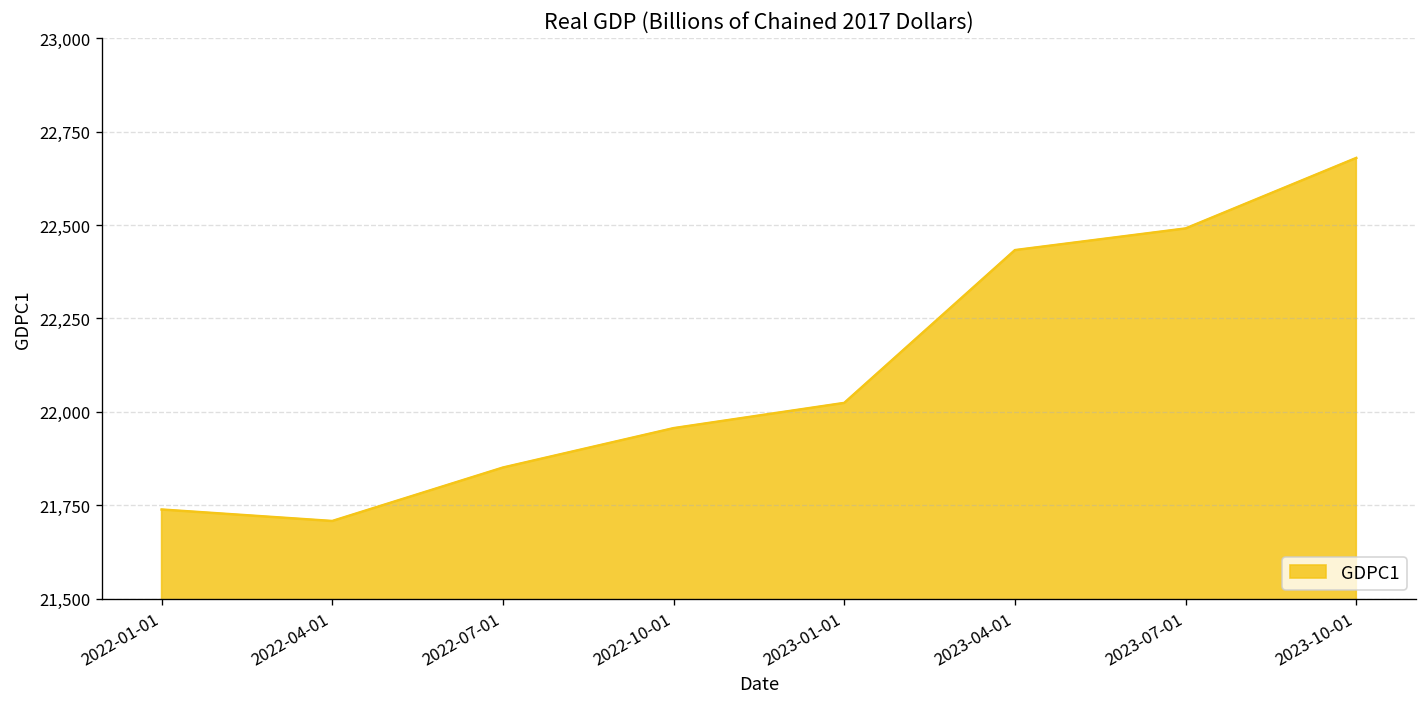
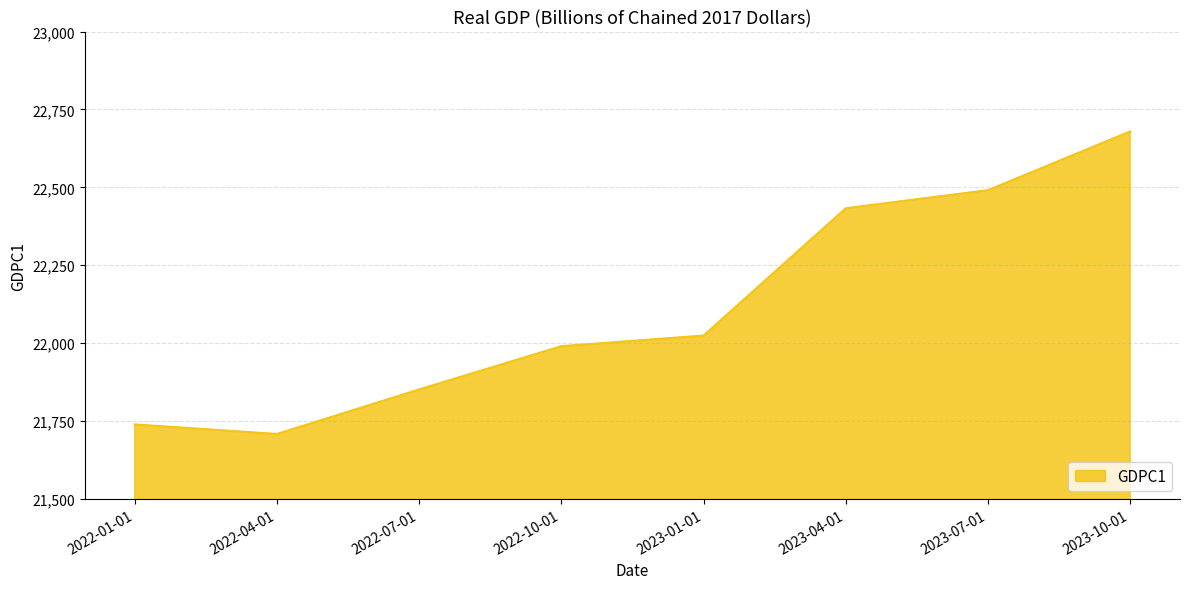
2022-10-01: 21,960 -> 21,990
